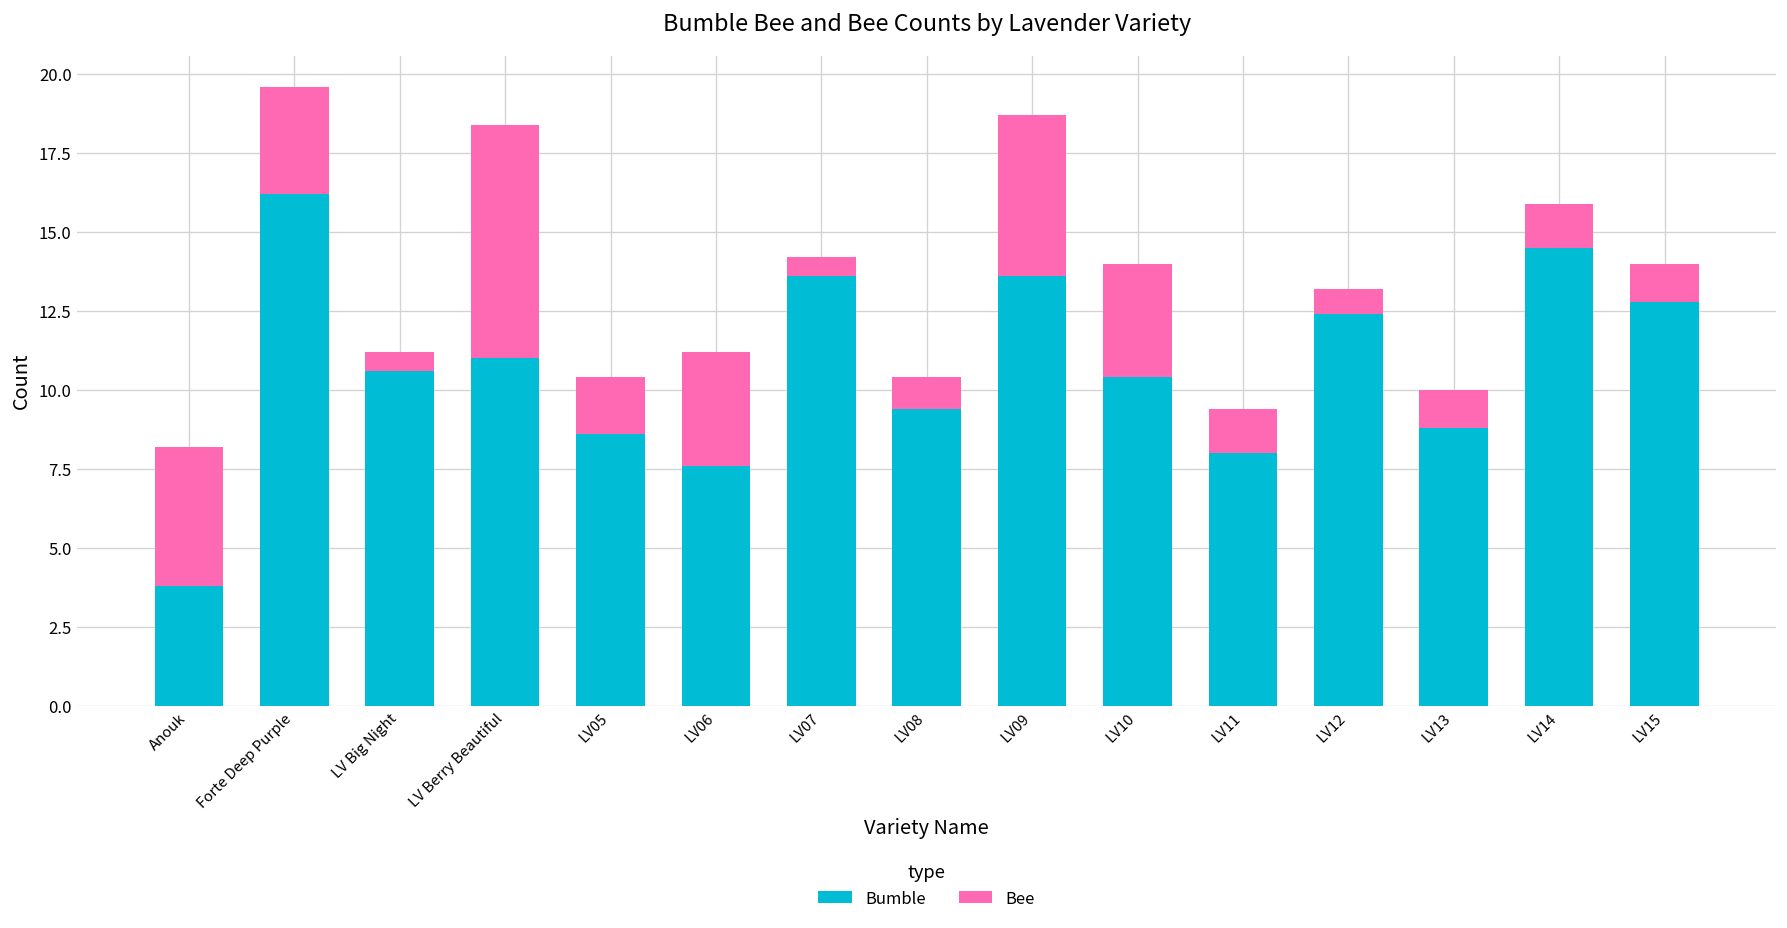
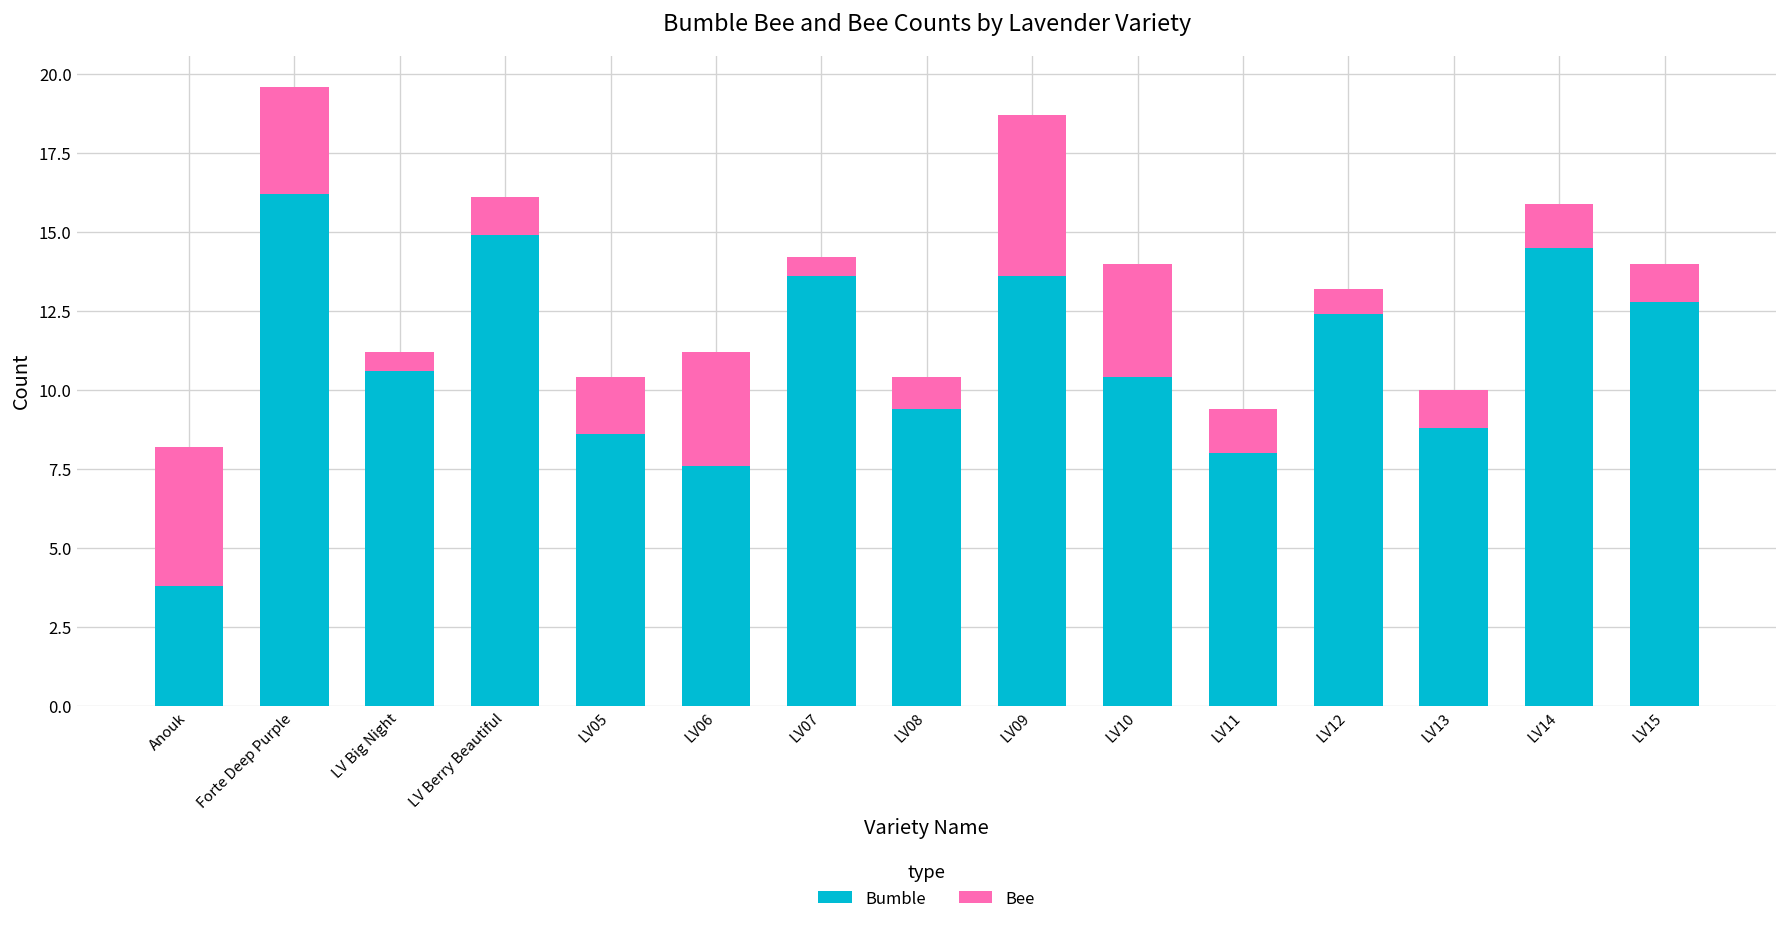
Bumble, LV Berry Beautiful: 11.0 -> 14.9
Bee, LV Berry Beautiful: 7.4 -> 1.2
